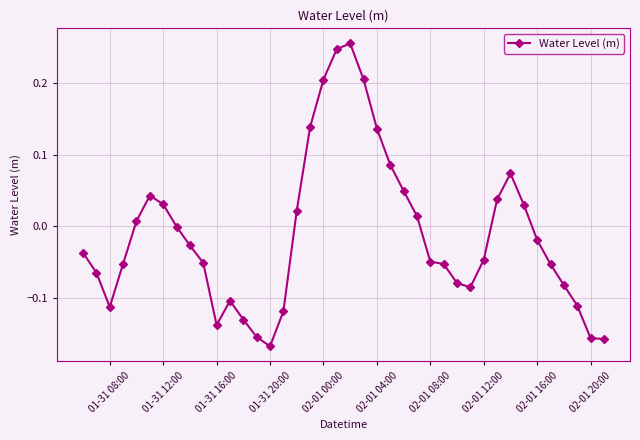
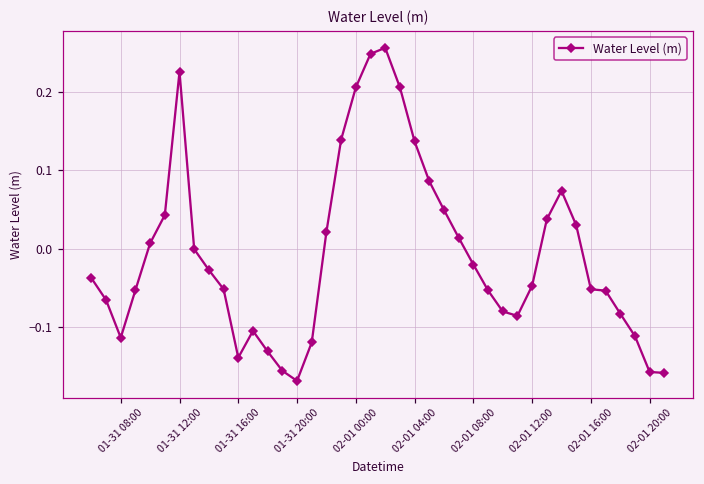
01-31 12:00: 0.03 -> 0.23
02-01 08:00: -0.05 -> -0.02
02-01 16:00: -0.02 -> -0.05
